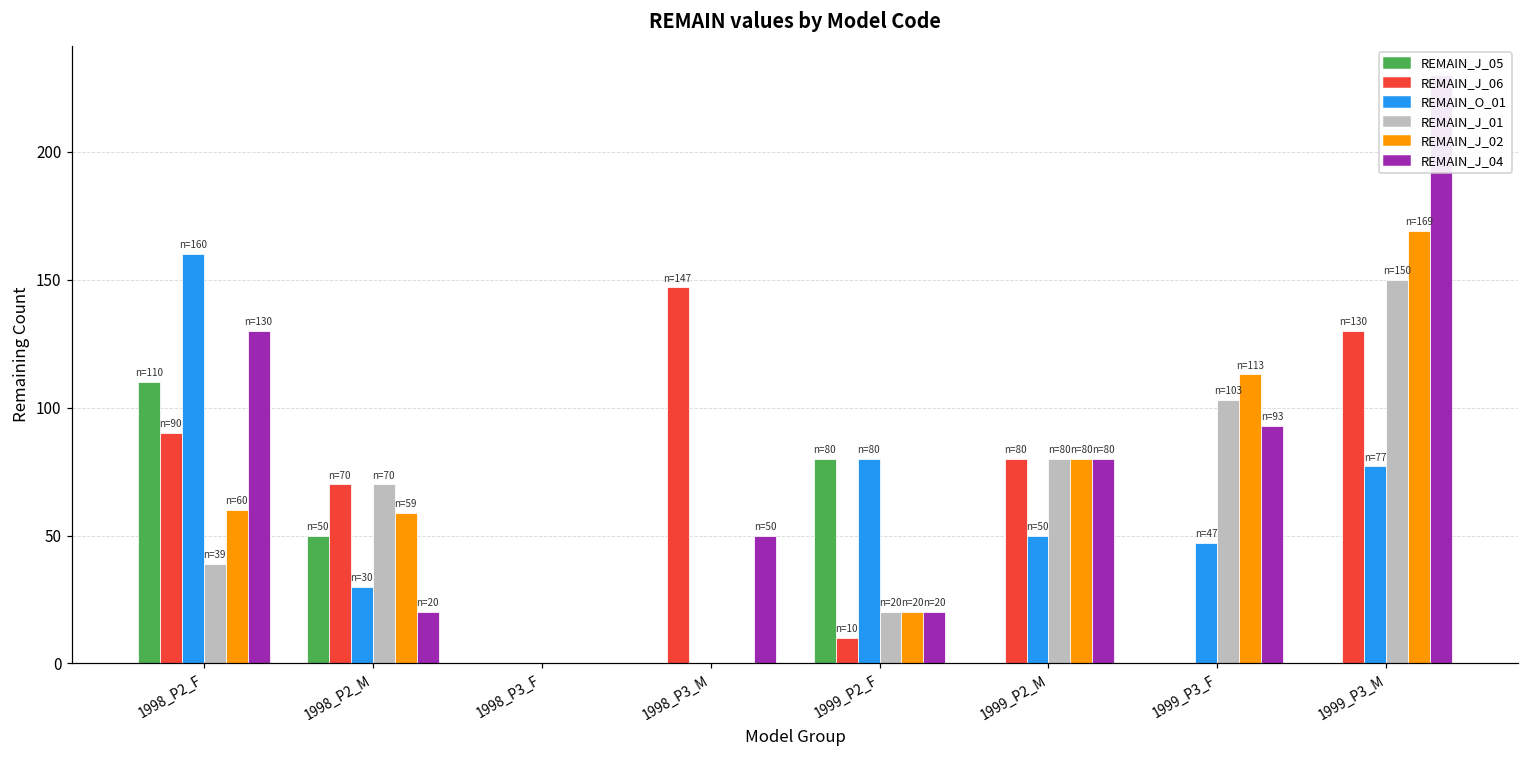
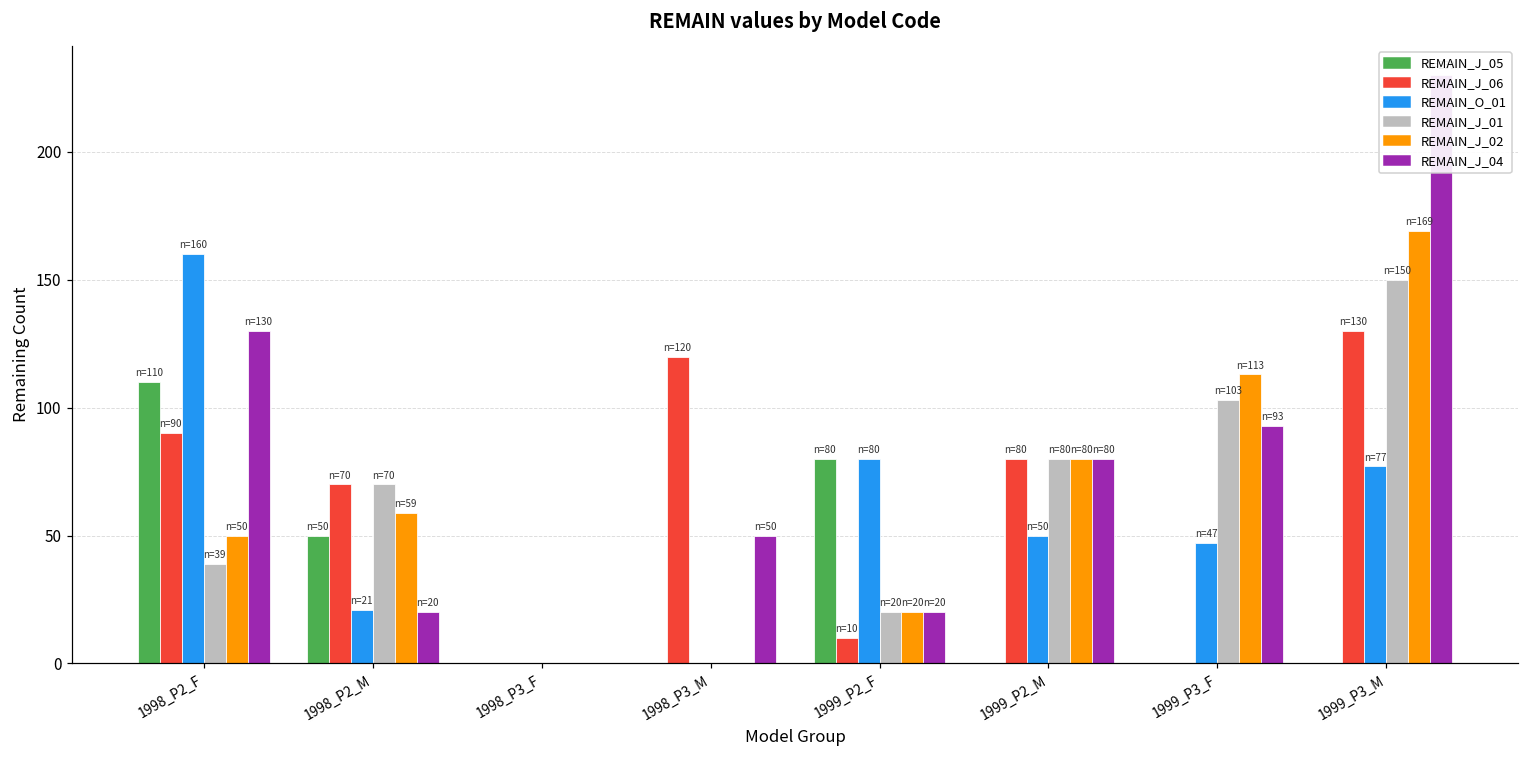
REMAIN_J_02, 1998_P2_F: 60 -> 50
REMAIN_O_01, 1998_P2_M: 30 -> 21
REMAIN_J_06, 1998_P3_M: 147 -> 120
